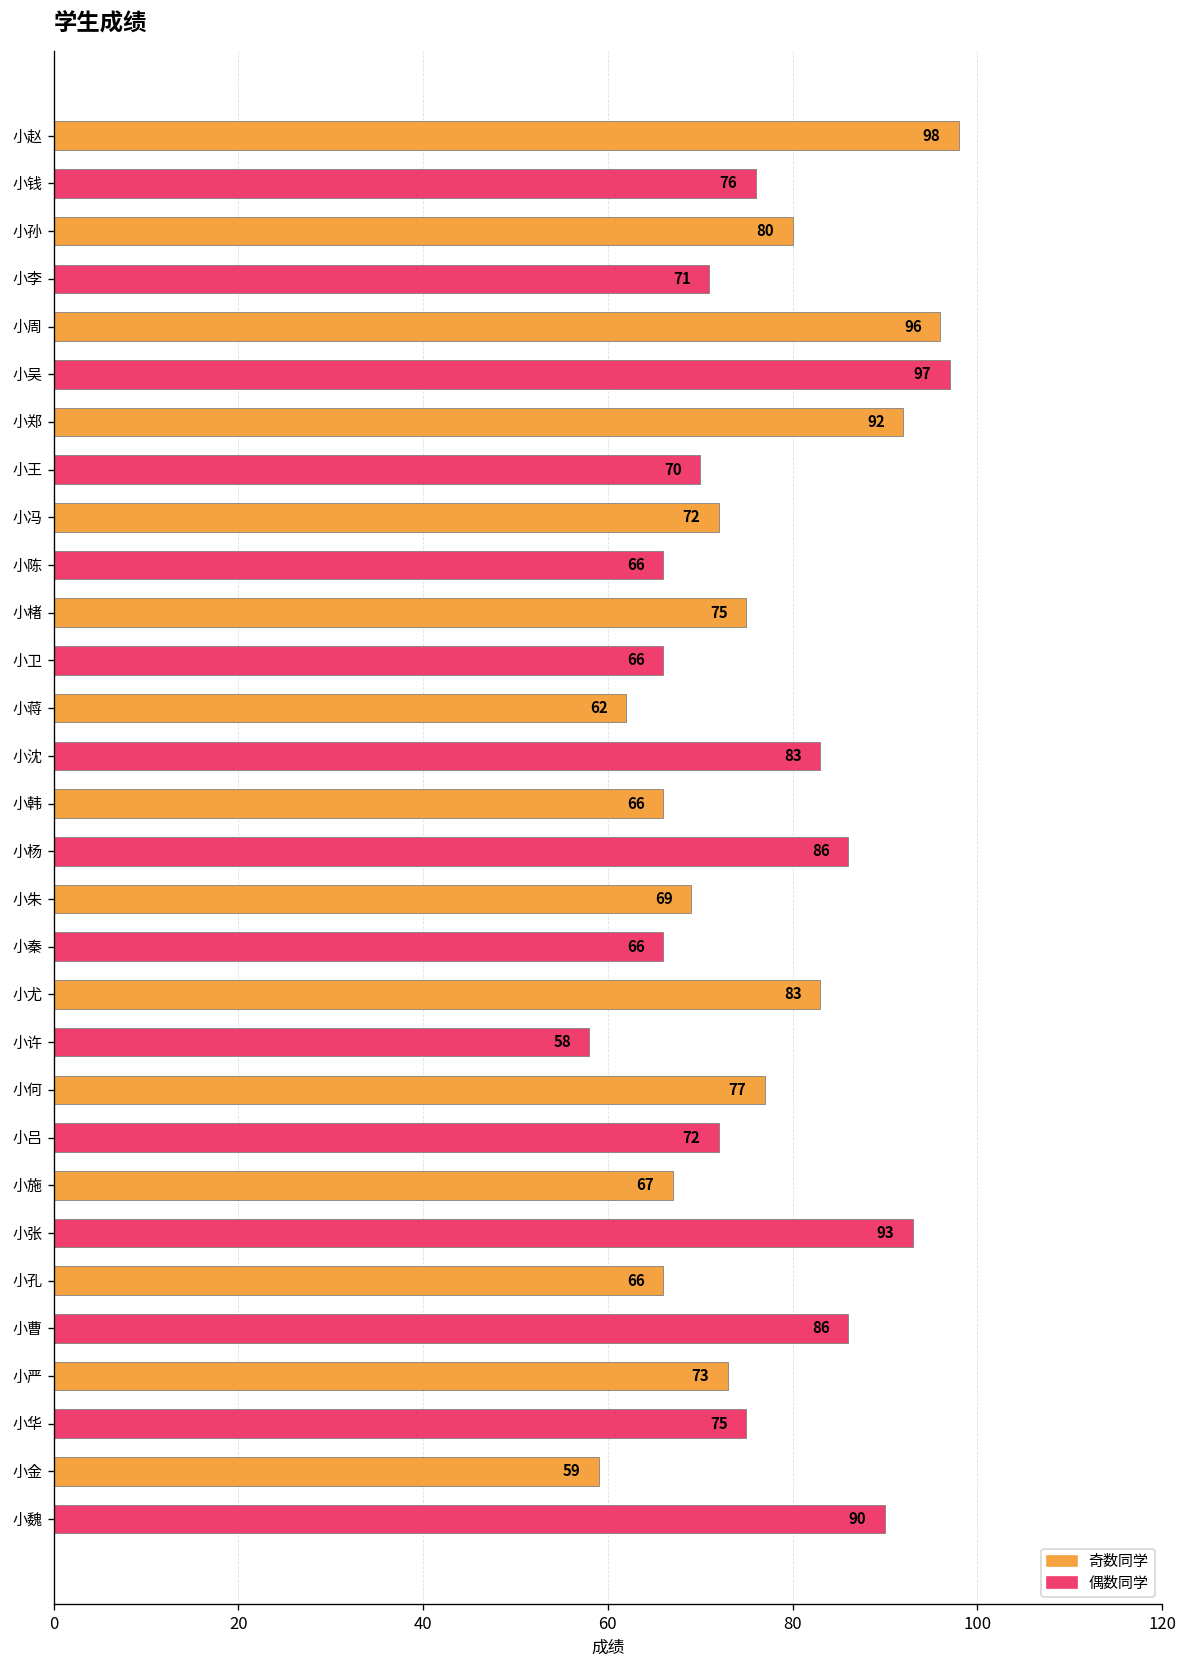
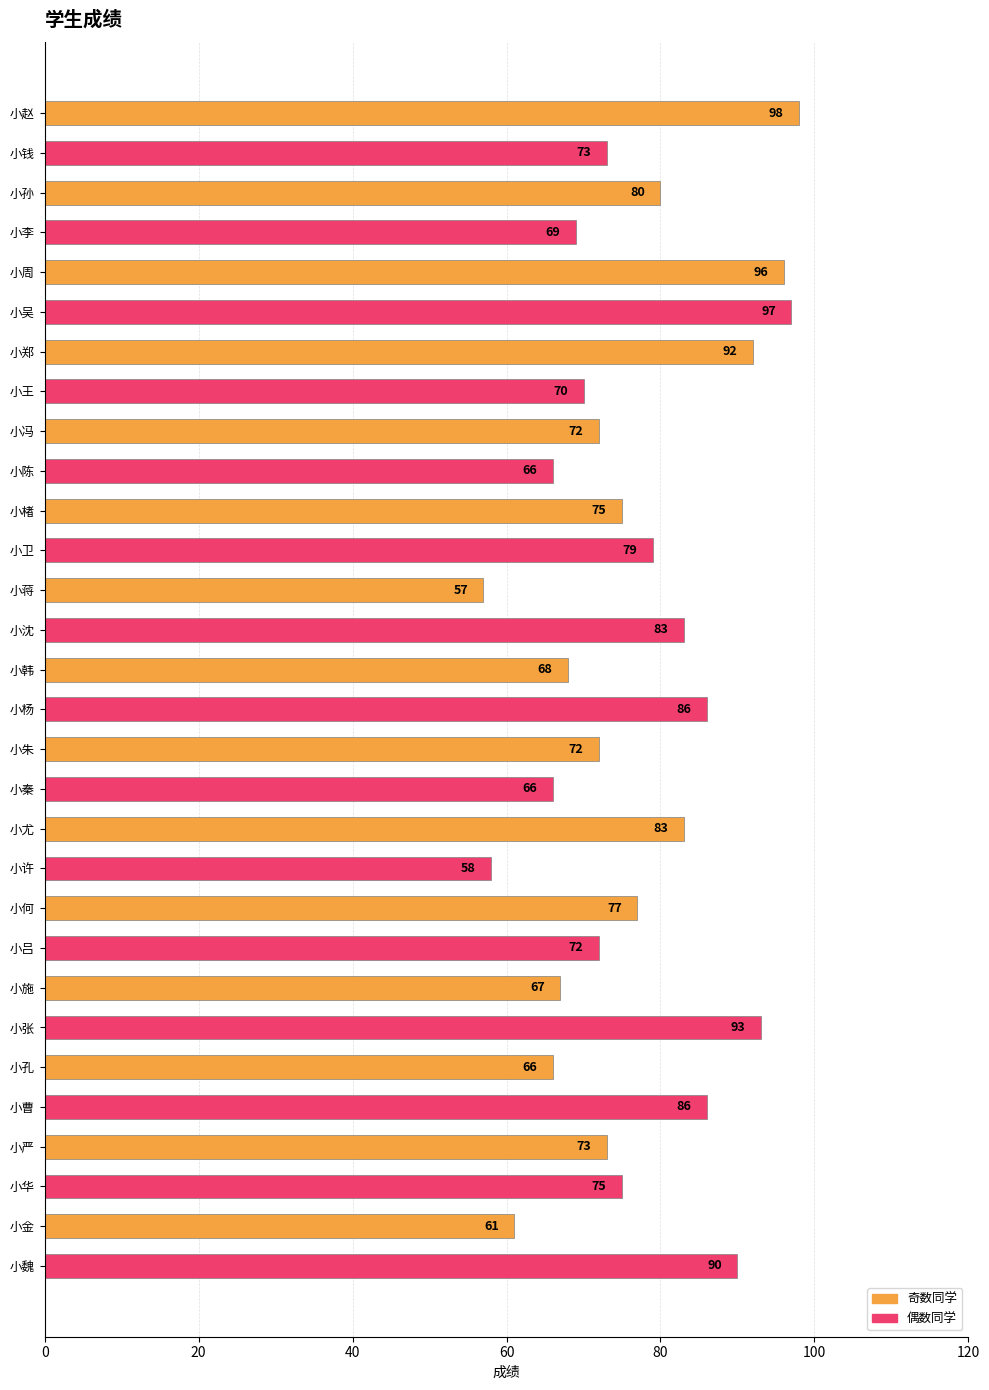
小钱: 76 -> 73
小李: 71 -> 69
小卫: 66 -> 79
小蒋: 62 -> 57
小韩: 66 -> 68
小朱: 69 -> 72
小金: 59 -> 61
